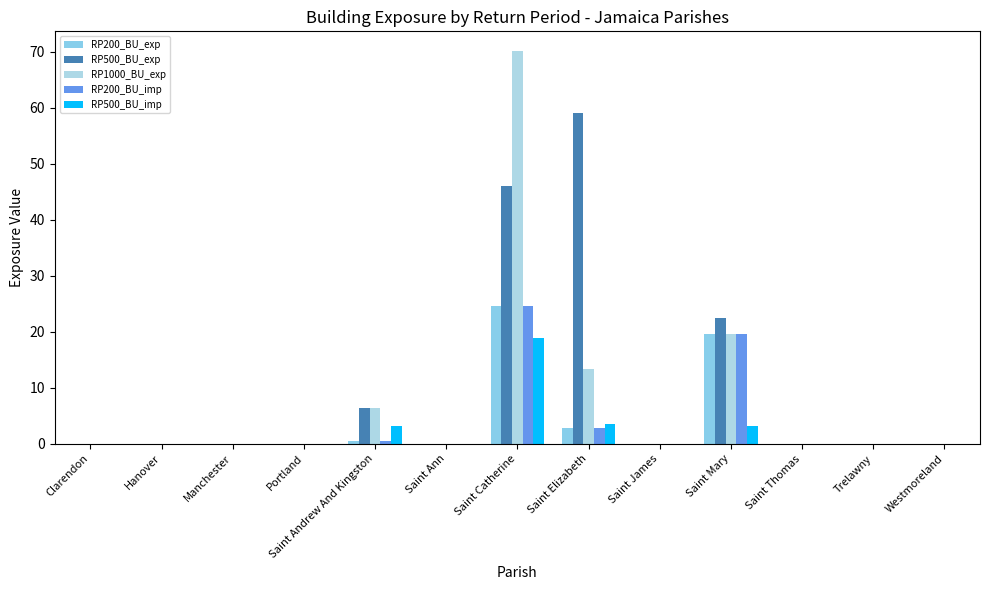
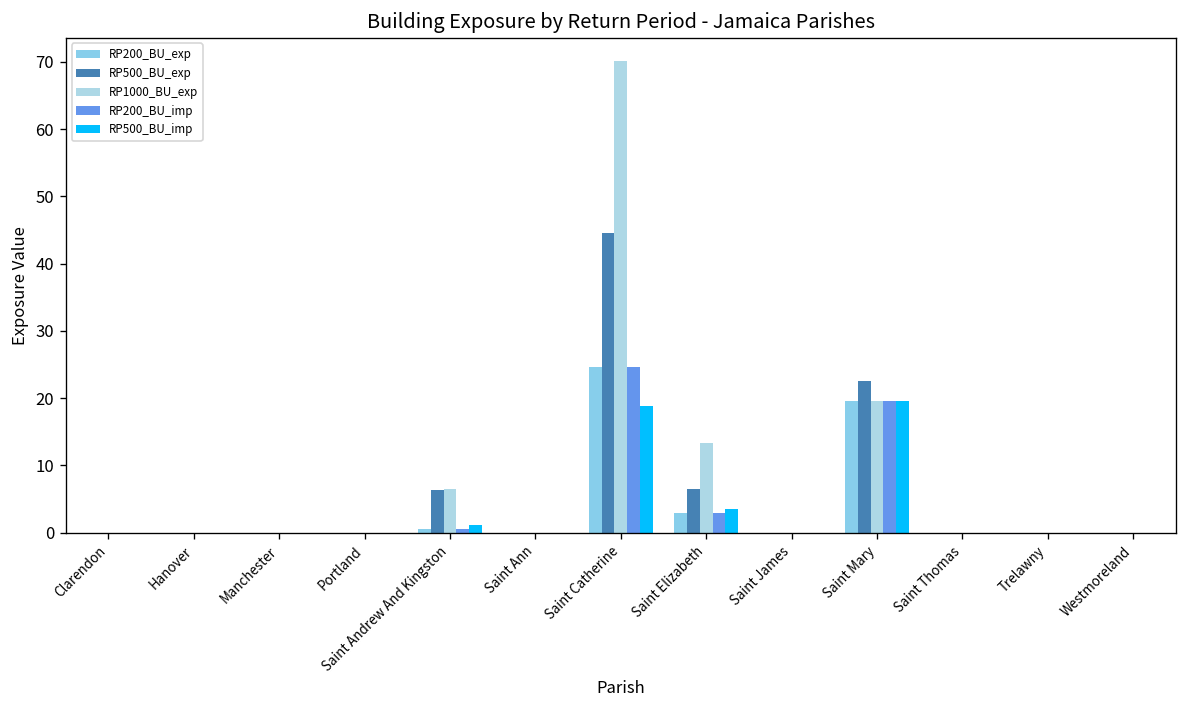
RP500_BU_imp, Saint Andrew And Kingston: 3 -> 1
RP500_BU_exp, Saint Catherine: 46 -> 45
RP500_BU_exp, Saint Elizabeth: 59 -> 6
RP500_BU_imp, Saint Mary: 3 -> 20
